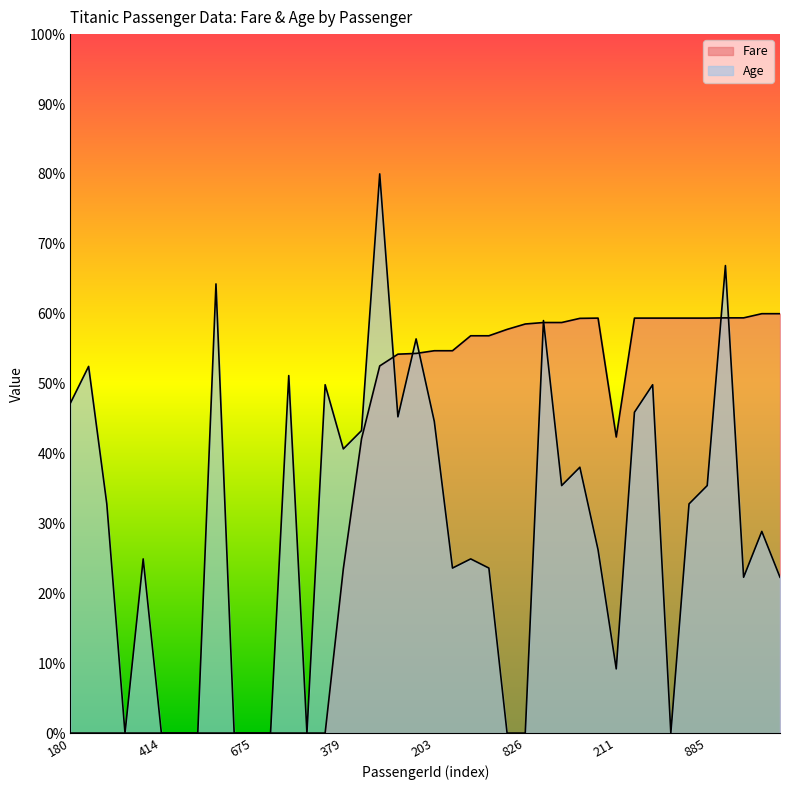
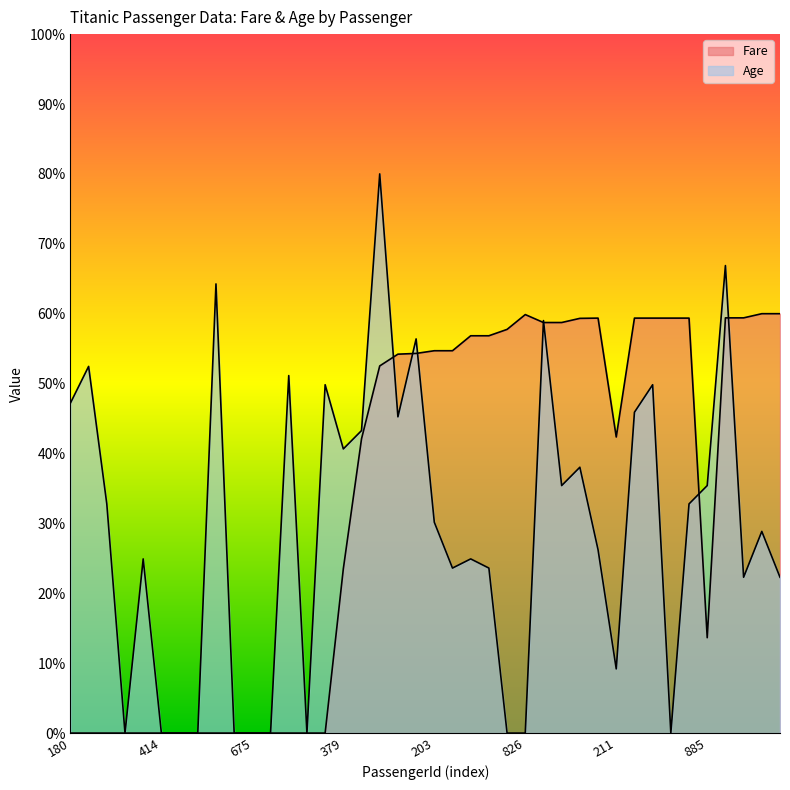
Age, 203: 45% -> 30%
Fare, 826: 59% -> 60%
Fare, 885: 59% -> 14%
